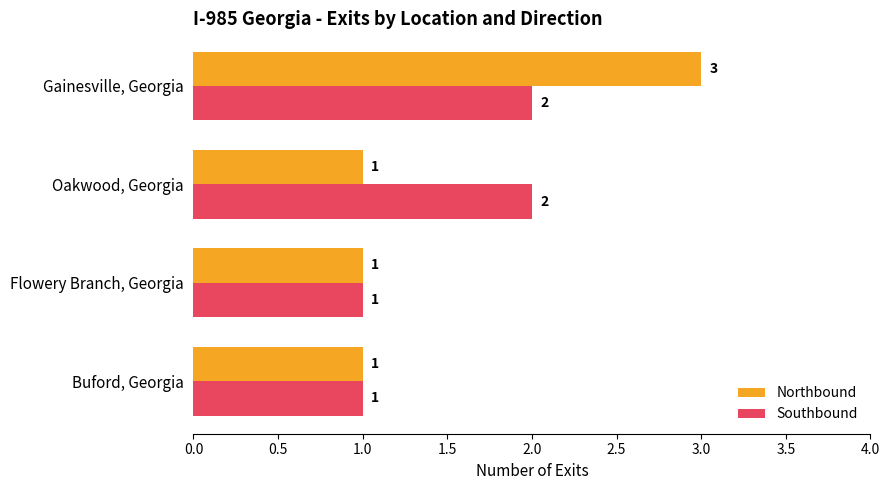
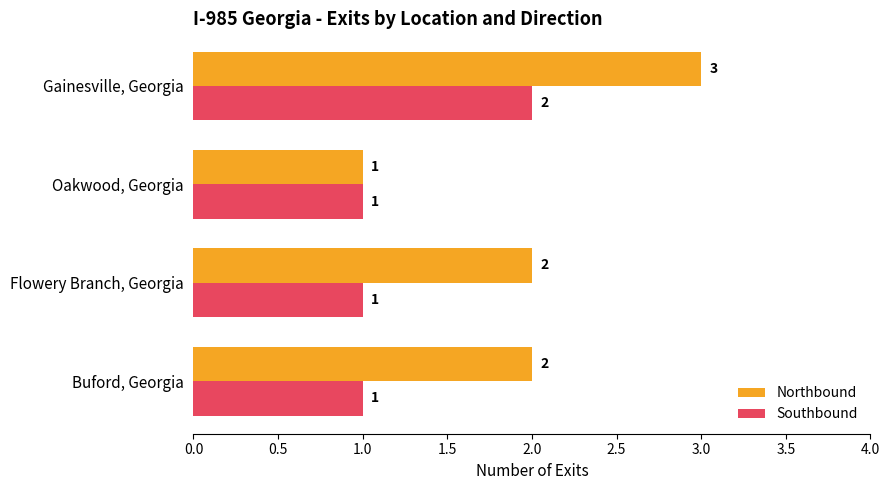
Southbound, Oakwood, Georgia: 2 -> 1
Northbound, Flowery Branch, Georgia: 1 -> 2
Northbound, Buford, Georgia: 1 -> 2
